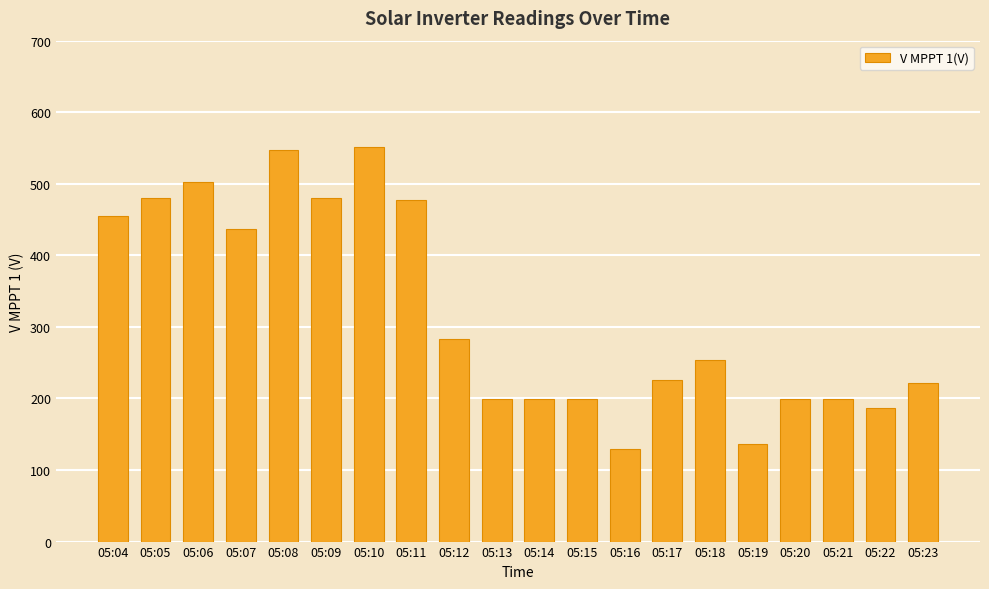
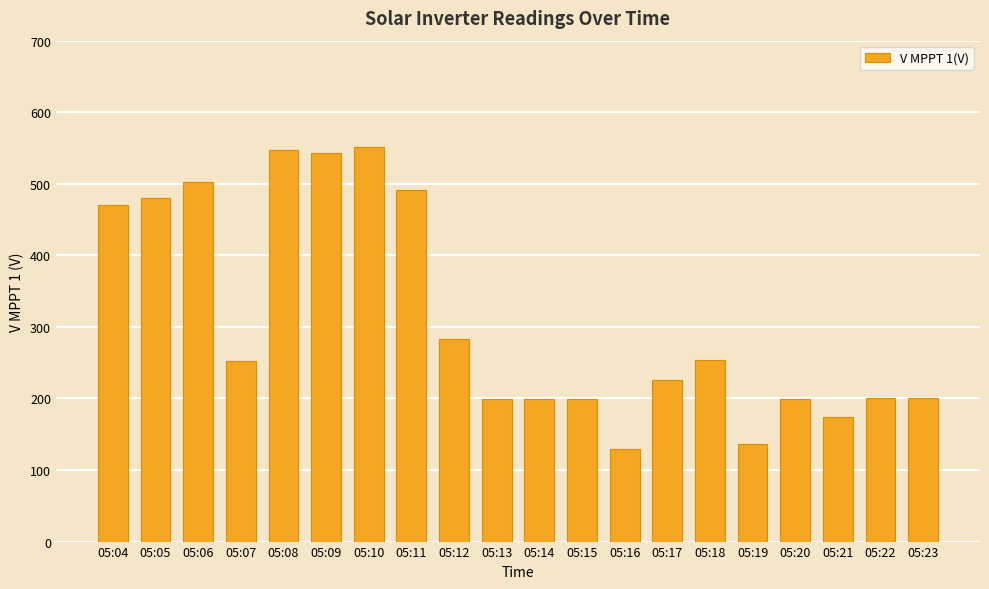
05:04: 460 -> 470
05:07: 440 -> 250
05:09: 480 -> 540
05:11: 480 -> 490
05:21: 200 -> 170
05:22: 190 -> 200
05:23: 220 -> 200
